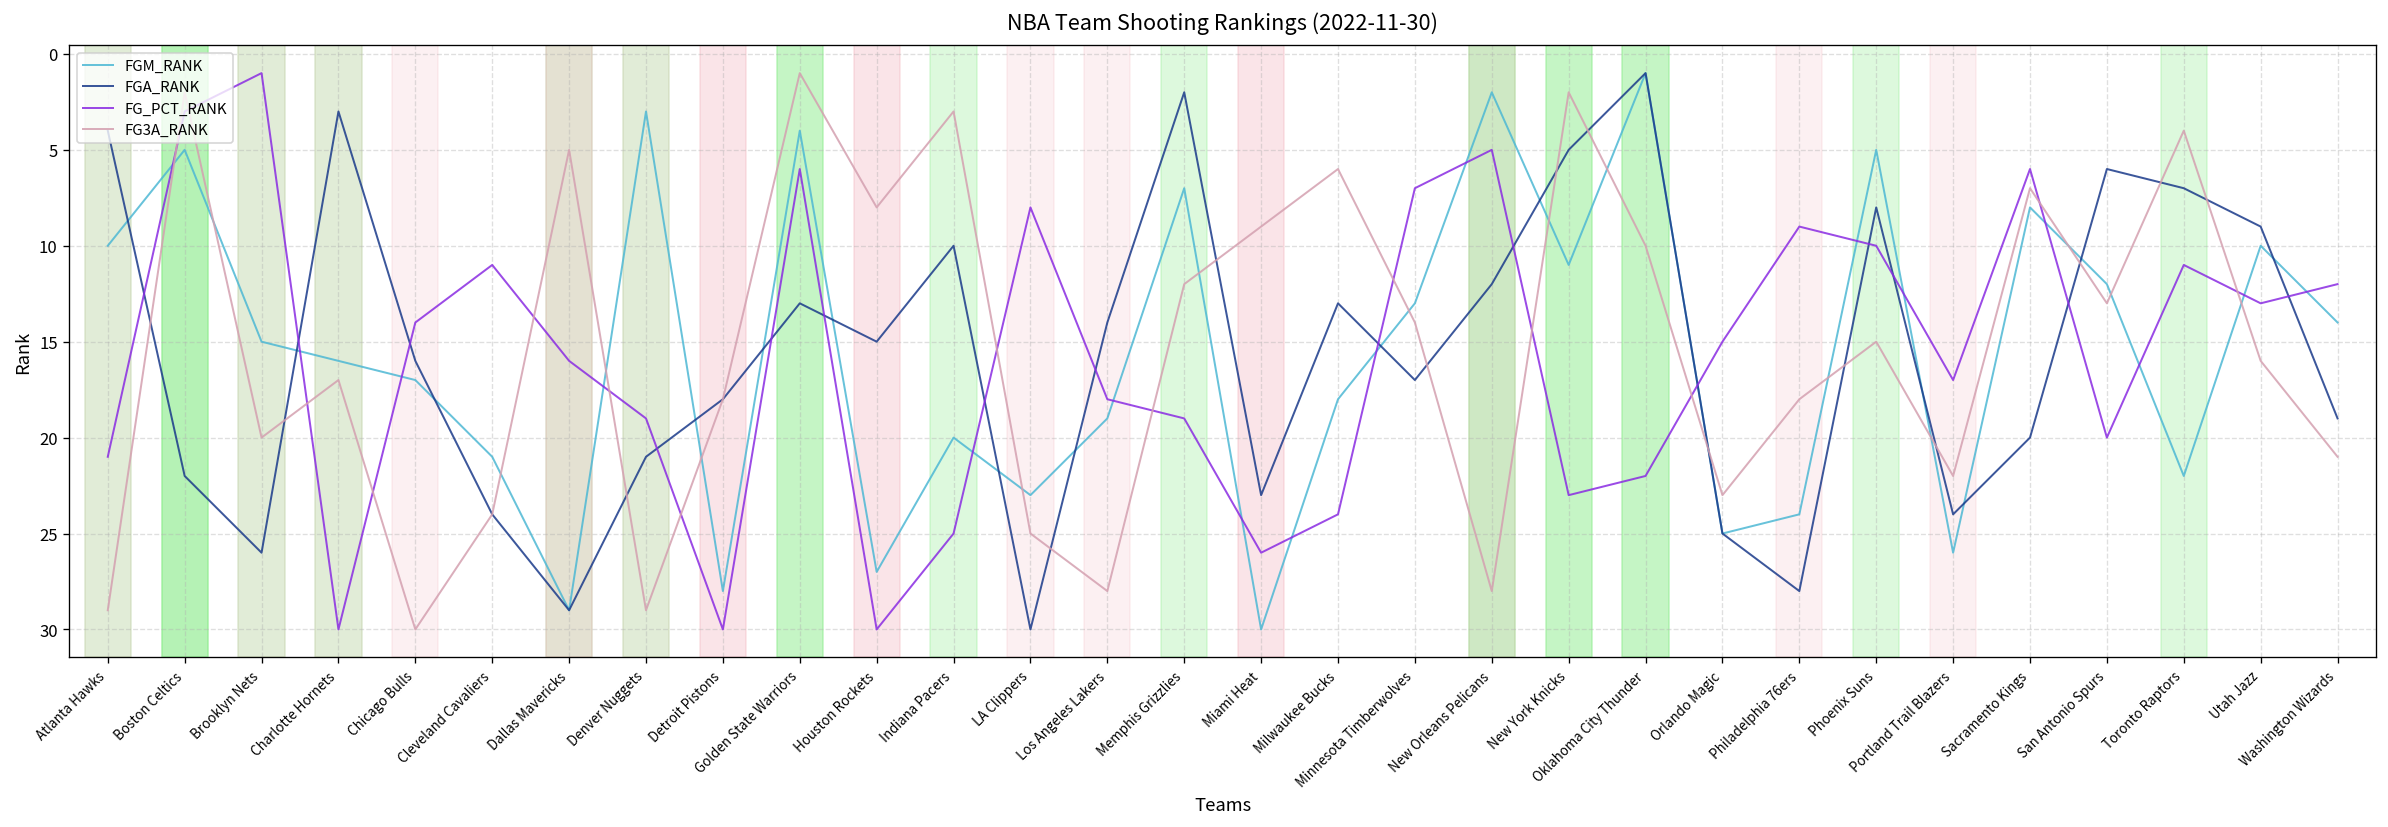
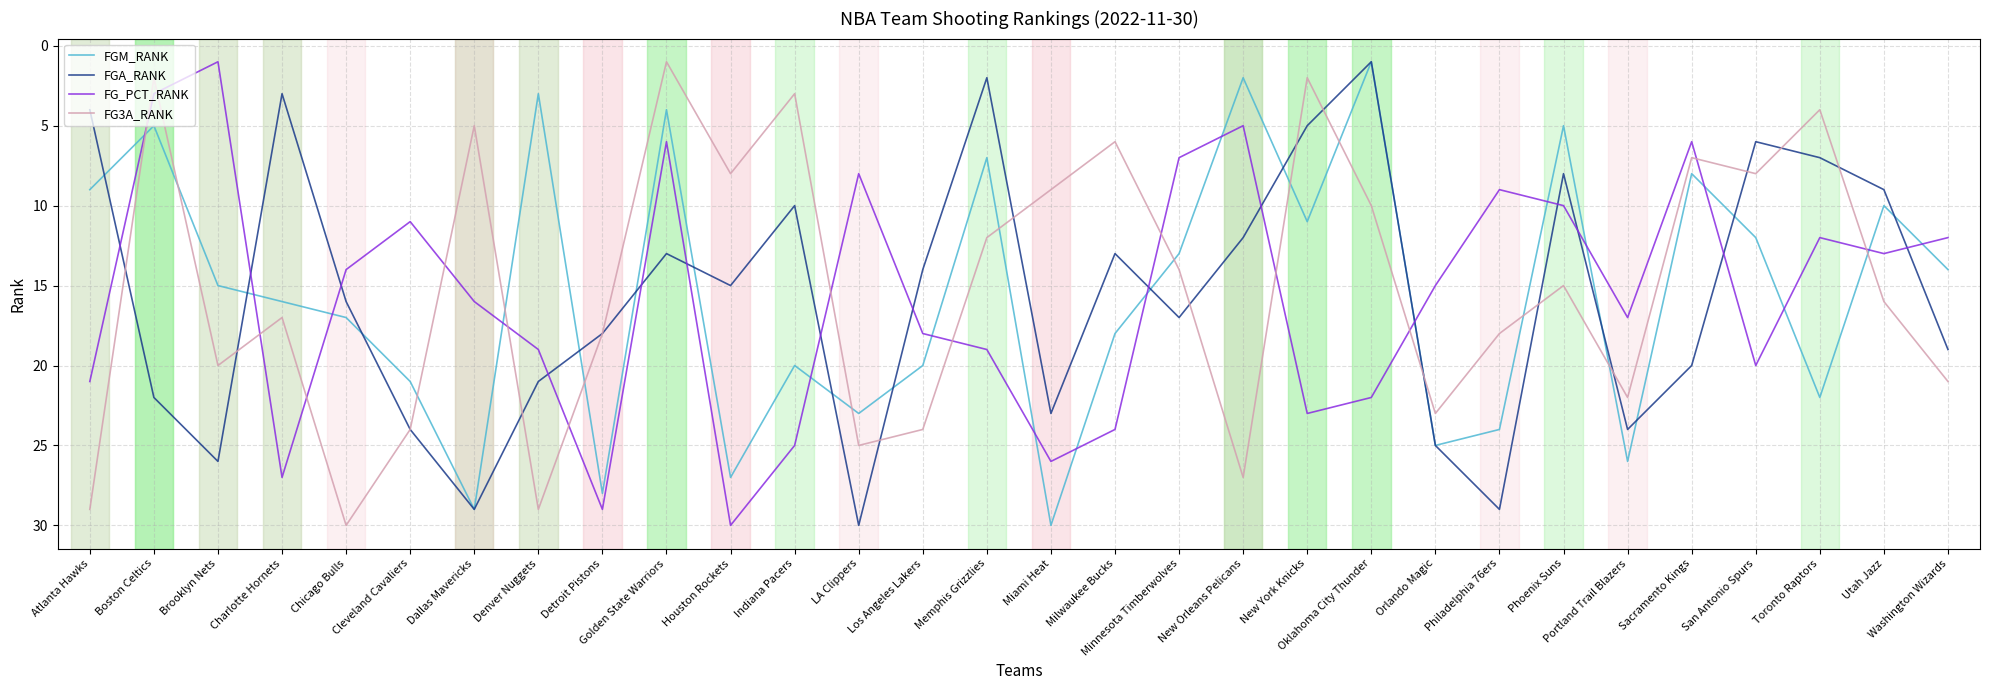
FGM_RANK, Atlanta Hawks: 10 -> 9
FG_PCT_RANK, Charlotte Hornets: 30 -> 27
FG_PCT_RANK, Detroit Pistons: 30 -> 29
FGM_RANK, Los Angeles Lakers: 19 -> 20
FG3A_RANK, Los Angeles Lakers: 28 -> 24
FG3A_RANK, New Orleans Pelicans: 28 -> 27
FGA_RANK, Philadelphia 76ers: 28 -> 29
FG3A_RANK, San Antonio Spurs: 13 -> 8
FG_PCT_RANK, Toronto Raptors: 11 -> 12
